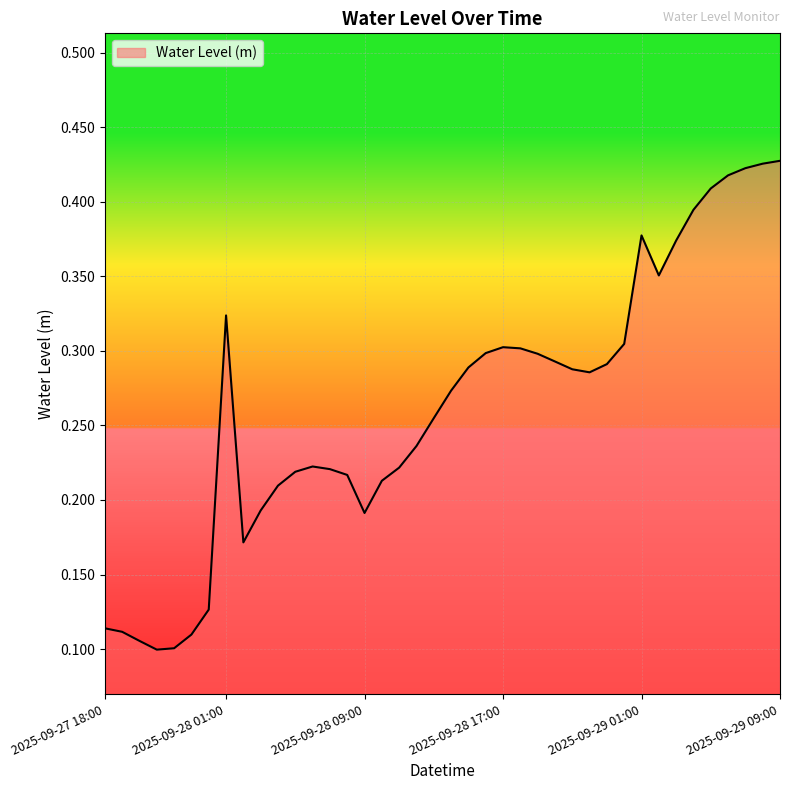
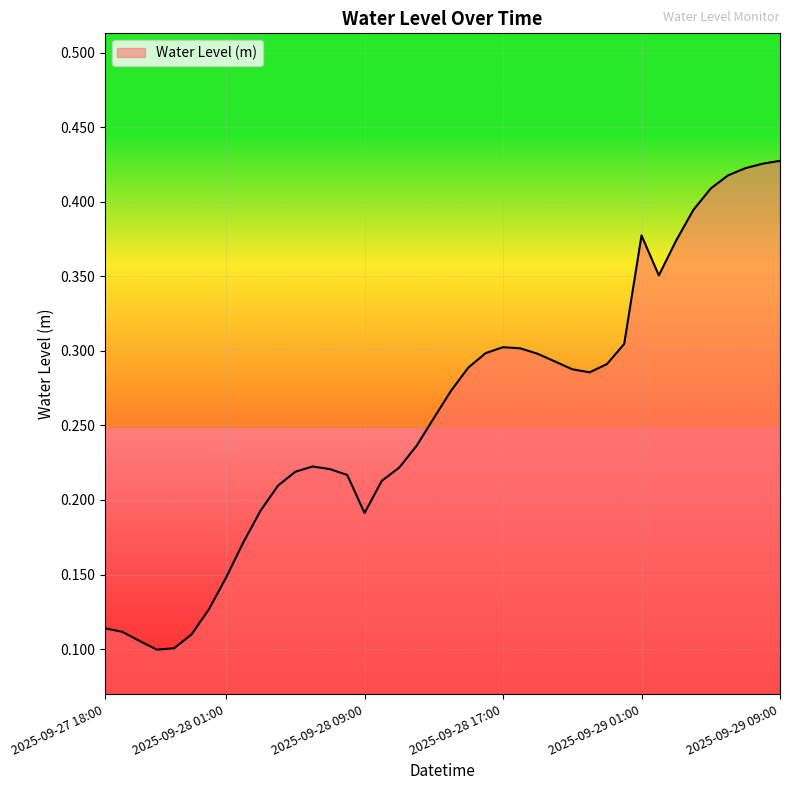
2025-09-28 01:00: 0.324 -> 0.148
